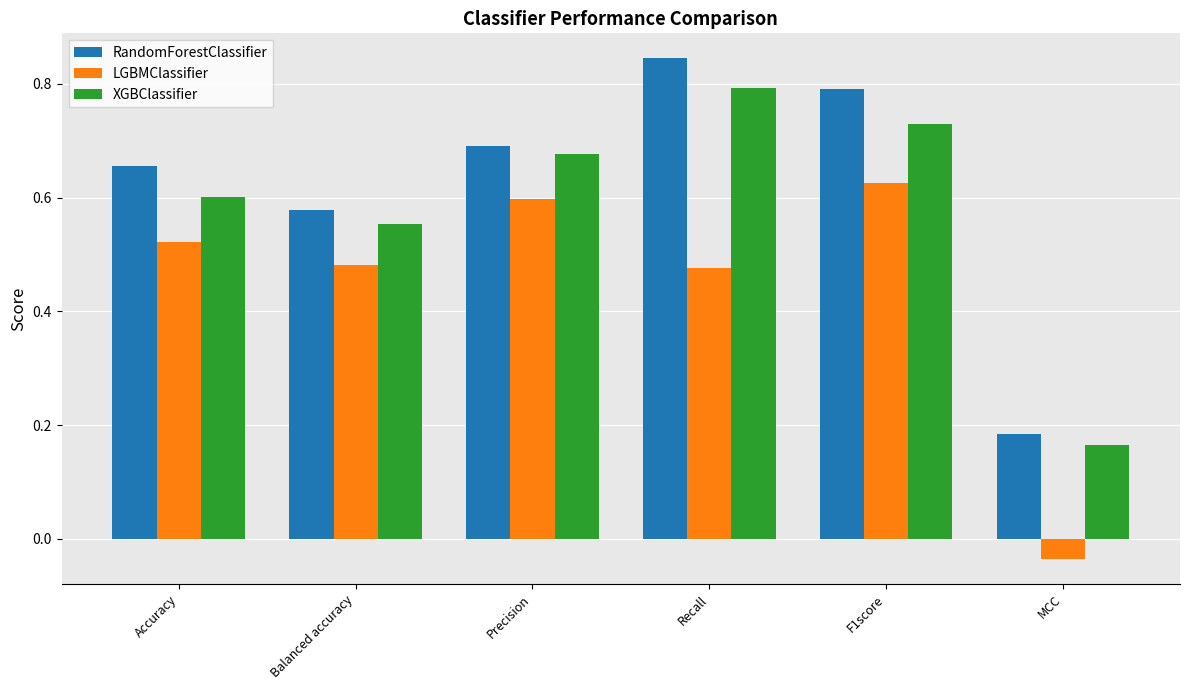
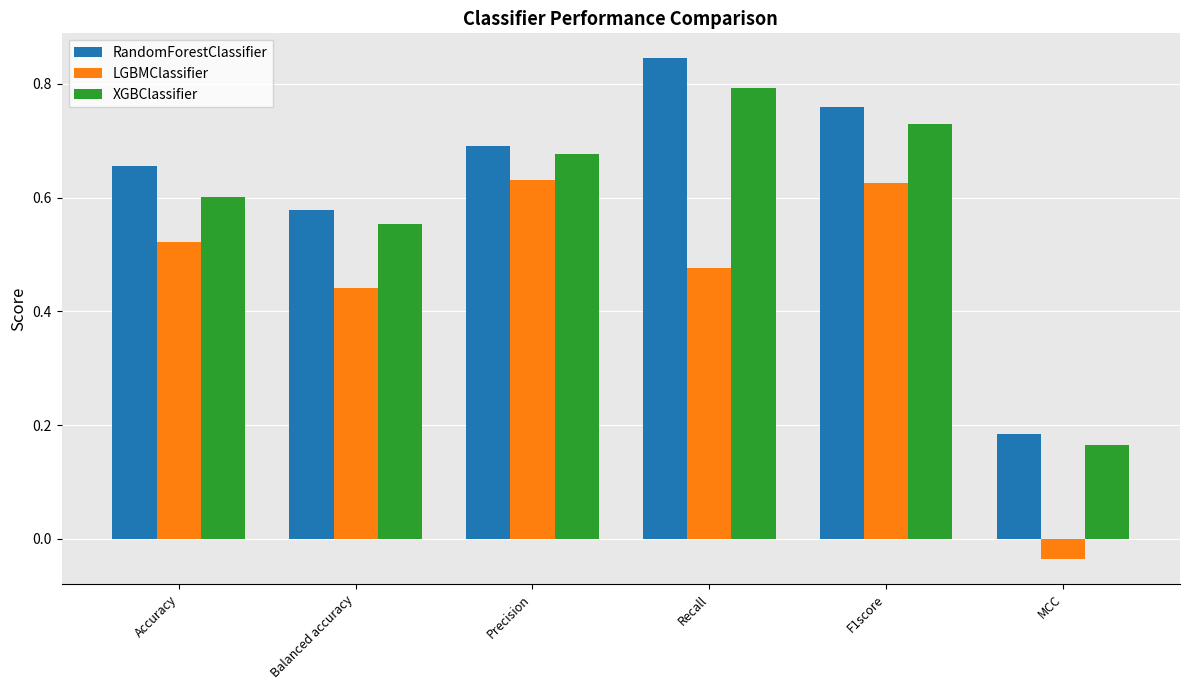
LGBMClassifier, Balanced accuracy: 0.48 -> 0.44
LGBMClassifier, Precision: 0.60 -> 0.63
RandomForestClassifier, F1score: 0.79 -> 0.76
